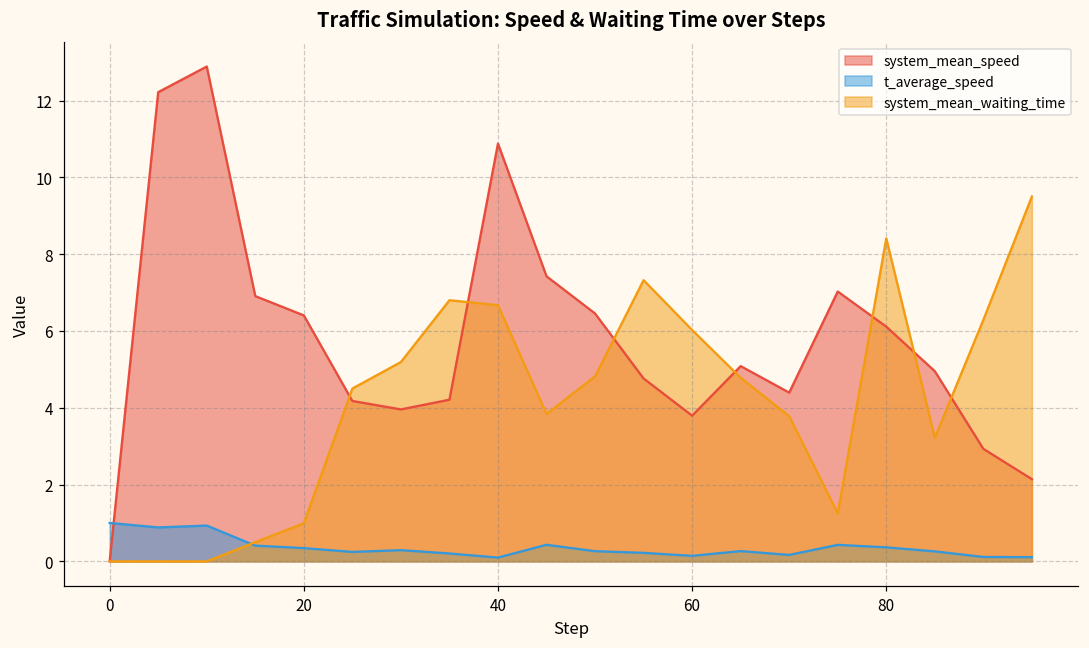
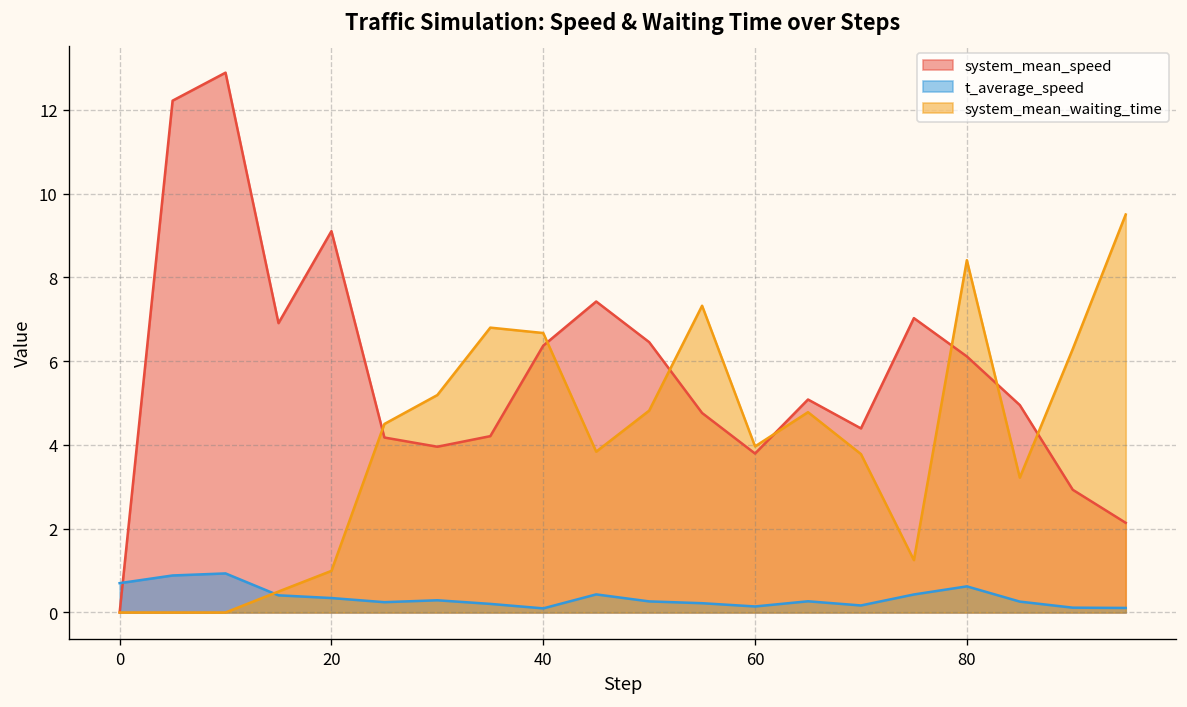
t_average_speed, 0: 1.0 -> 0.7
system_mean_speed, 20: 6.4 -> 9.1
system_mean_speed, 40: 10.9 -> 6.4
system_mean_waiting_time, 60: 6.0 -> 4.0
t_average_speed, 80: 0.4 -> 0.6
